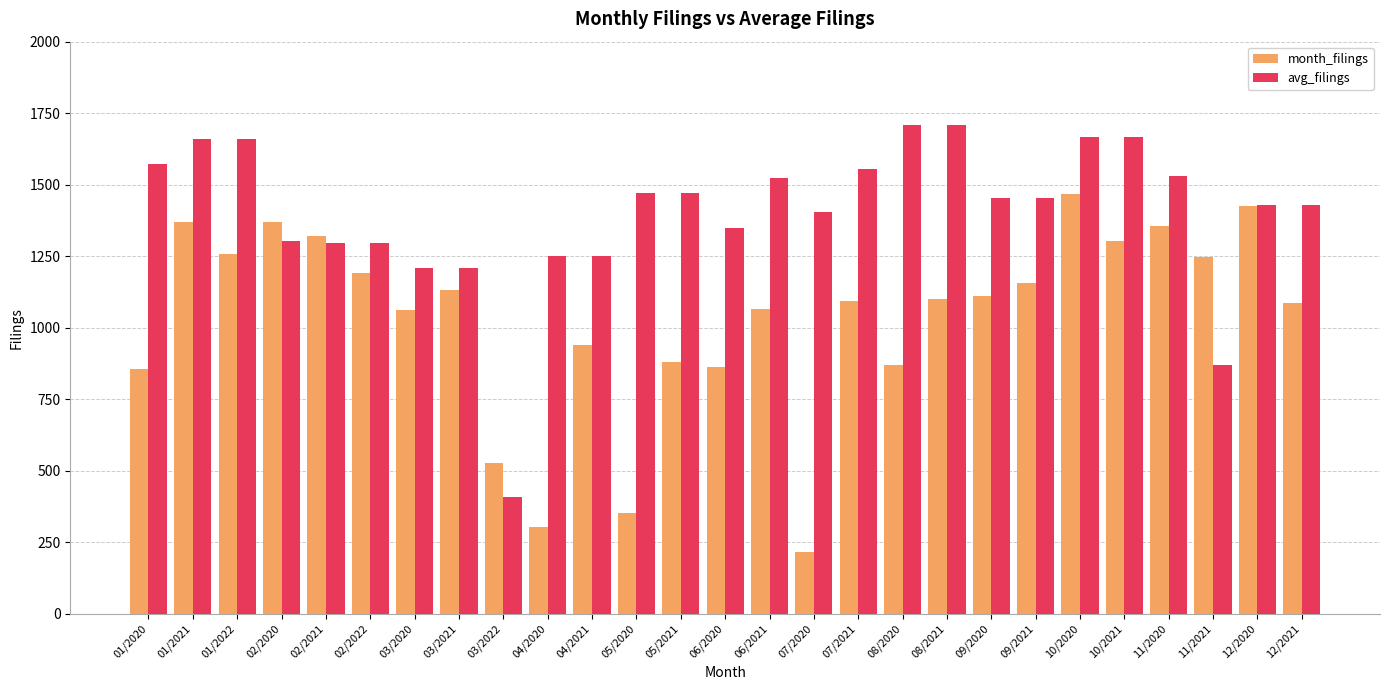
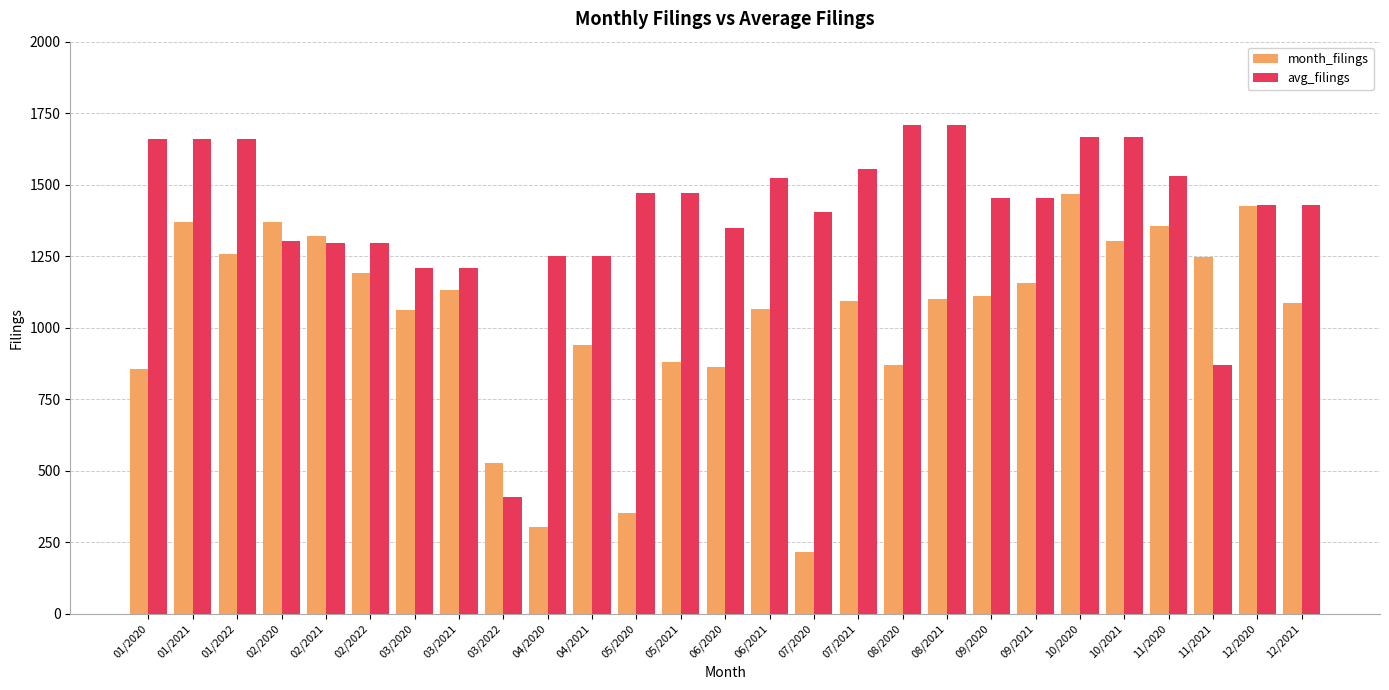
avg_filings, 01/2020: 1570 -> 1660
